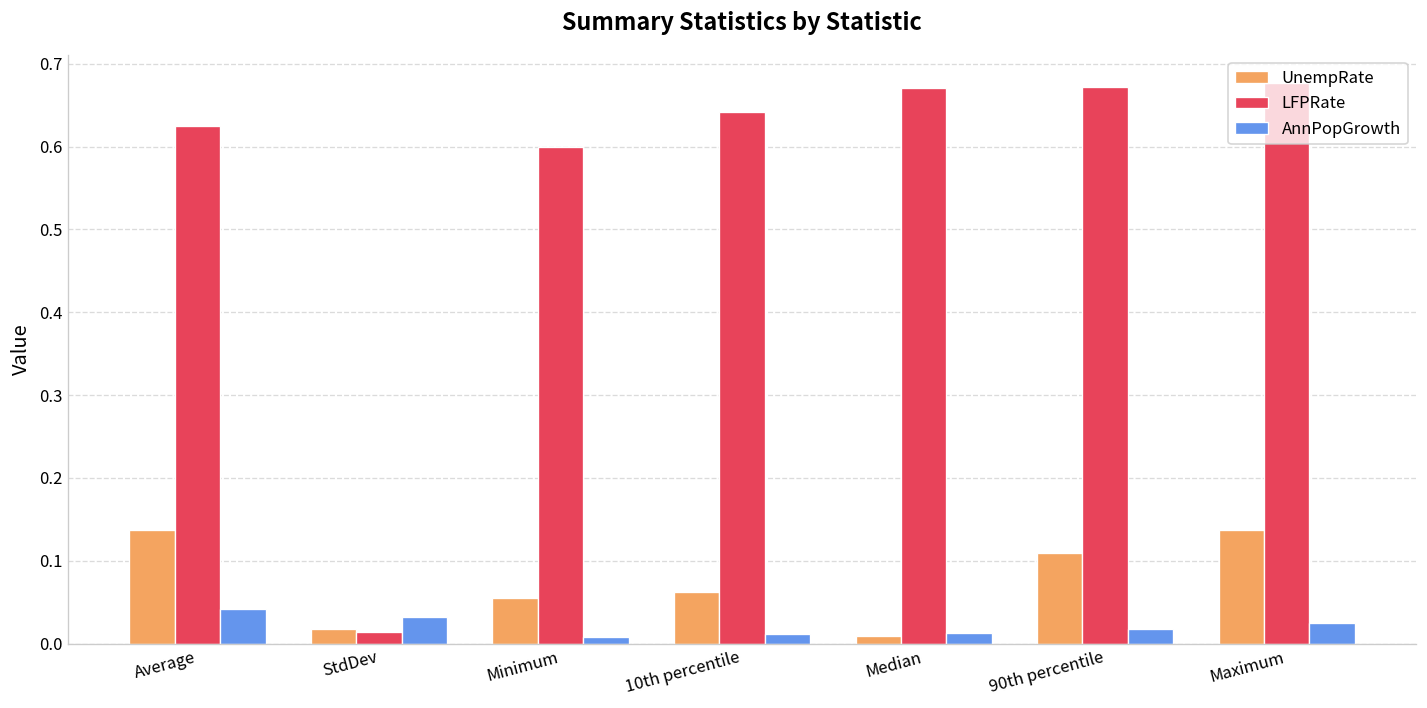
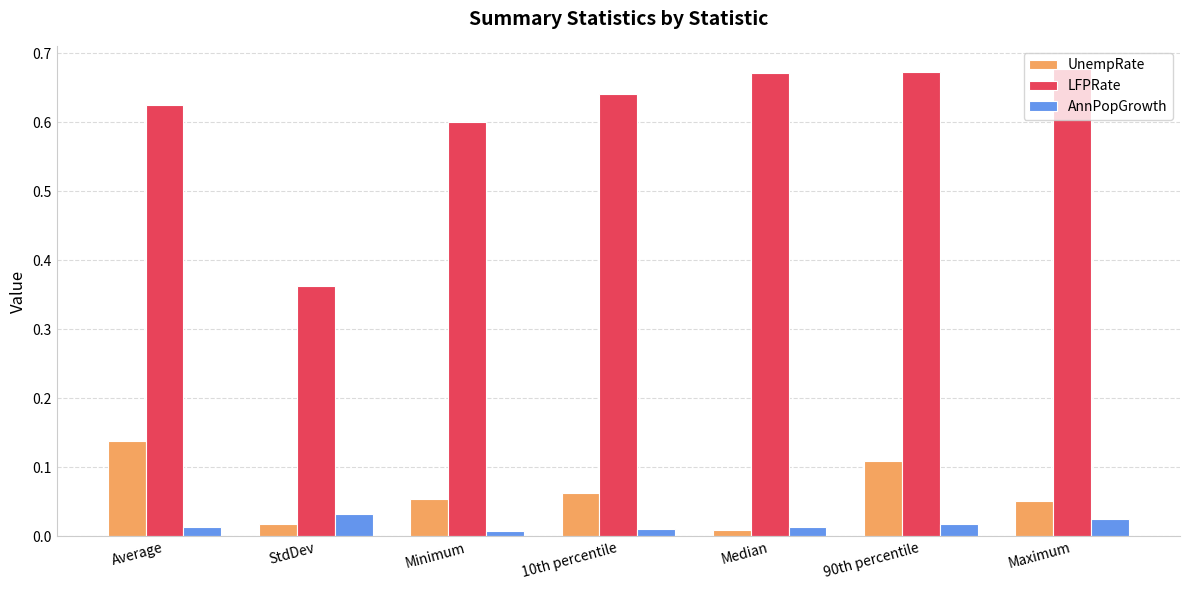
AnnPopGrowth, Average: 0.04 -> 0.01
LFPRate, StdDev: 0.01 -> 0.36
UnempRate, Maximum: 0.14 -> 0.05
